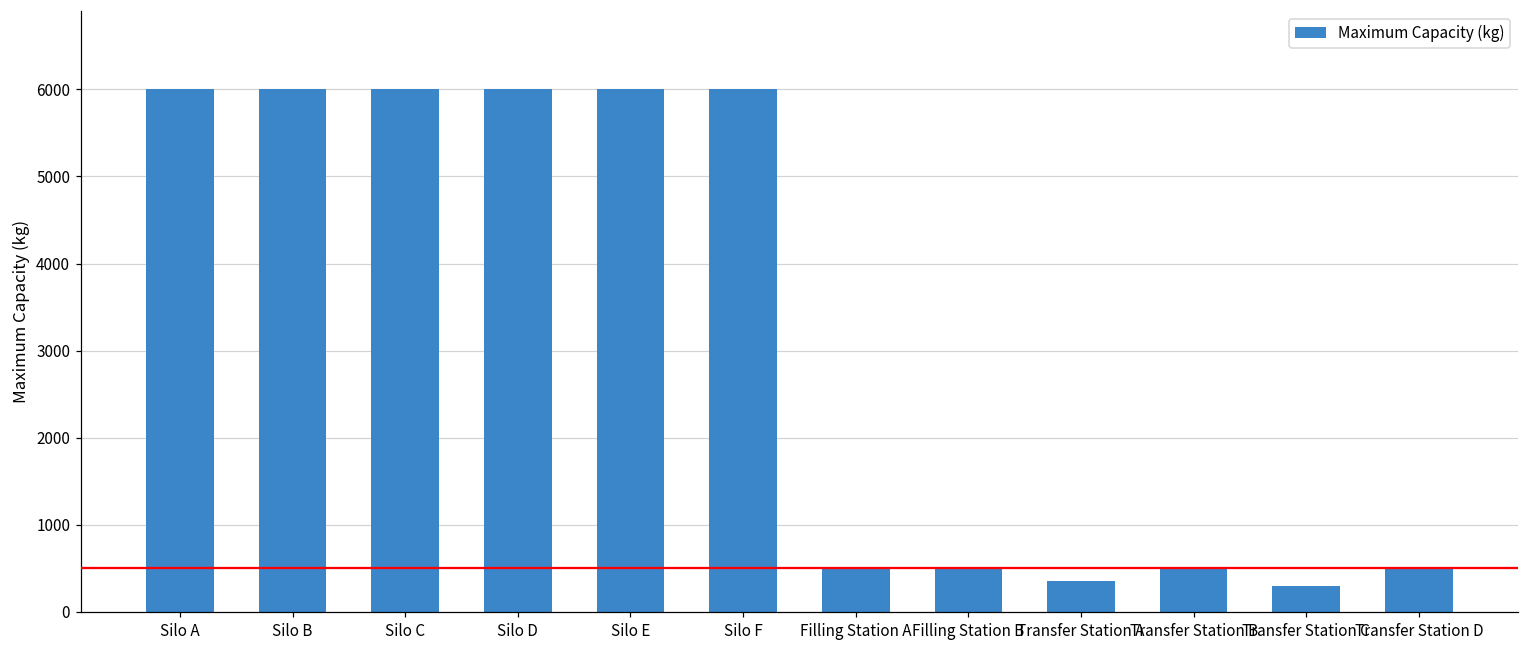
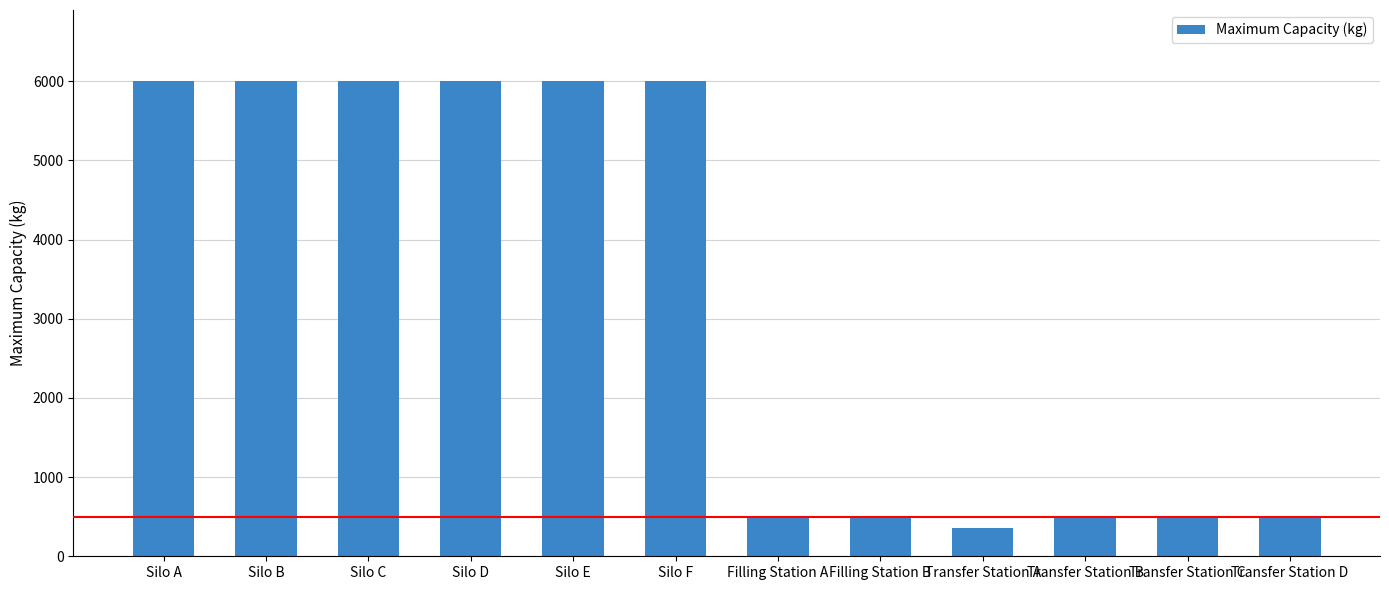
Transfer Station C: 300 -> 500
